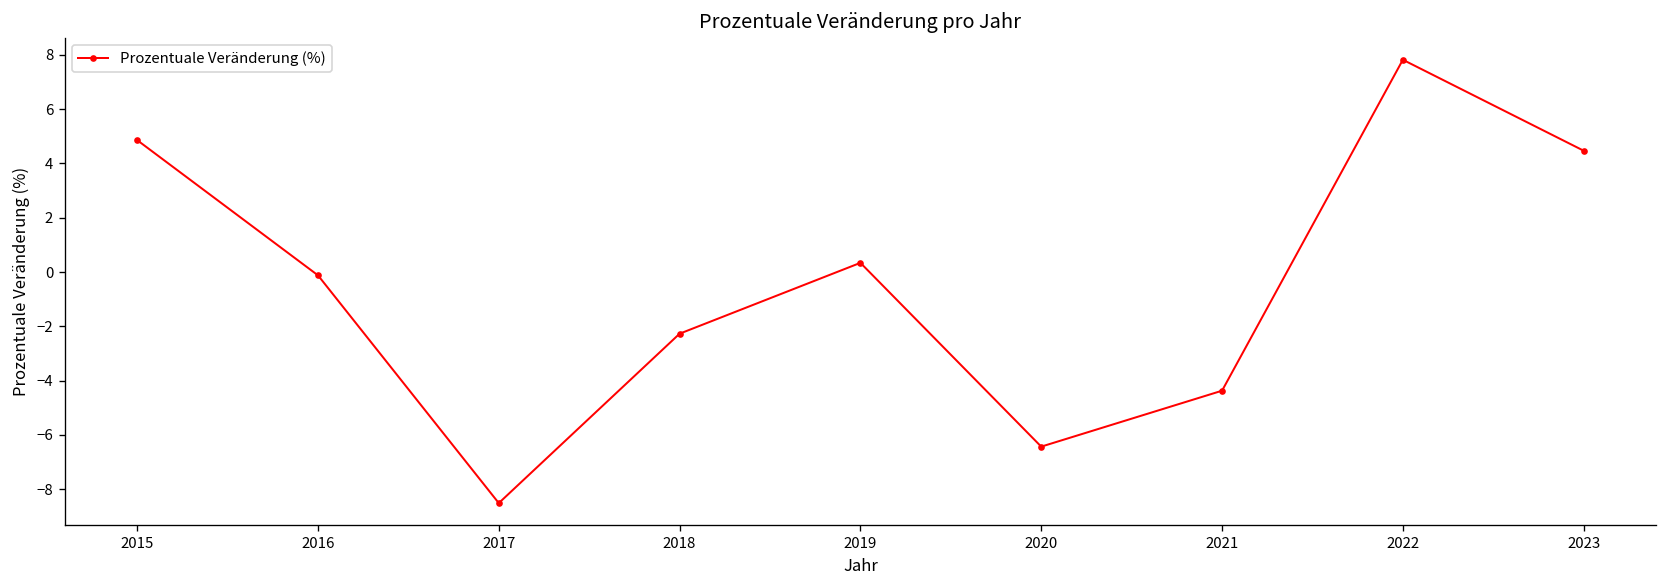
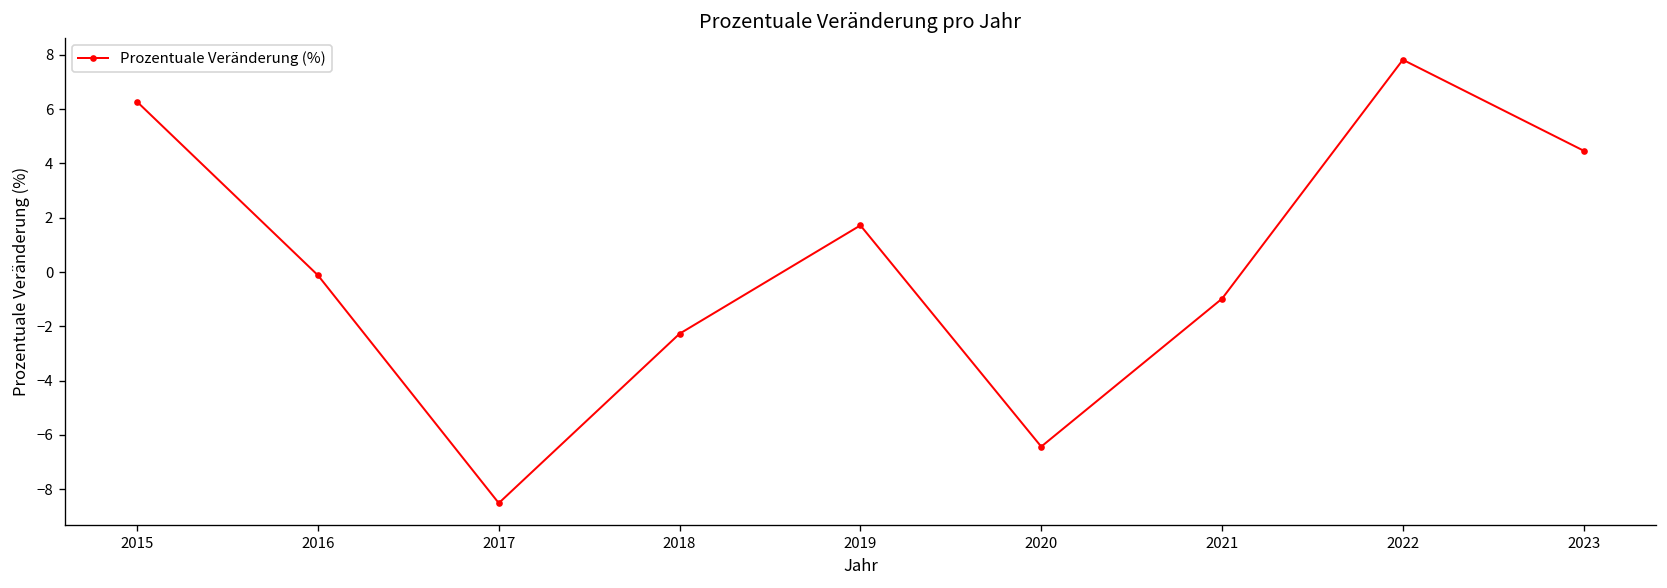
2015: 4.9 -> 6.3
2019: 0.3 -> 1.7
2021: -4.4 -> -1.0
